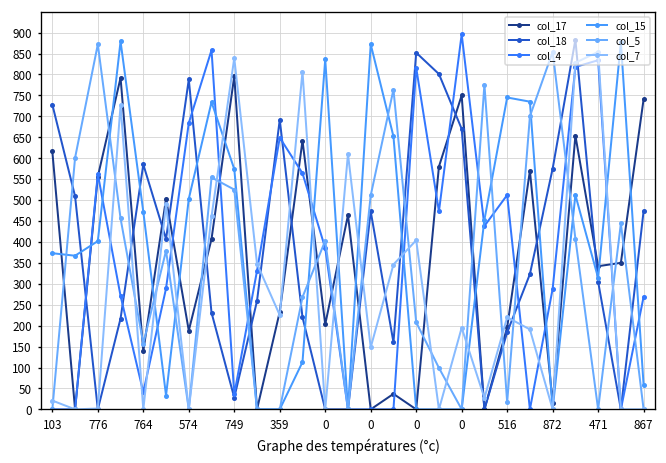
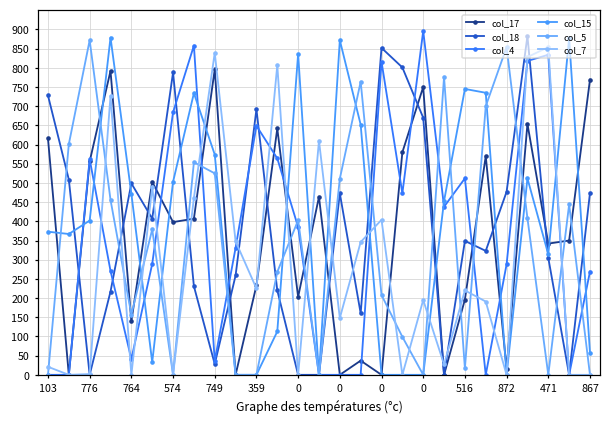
col_18, 764: 590 -> 500
col_17, 574: 190 -> 400
col_18, 516: 180 -> 350
col_18, 872: 580 -> 480
col_17, 867: 740 -> 770
